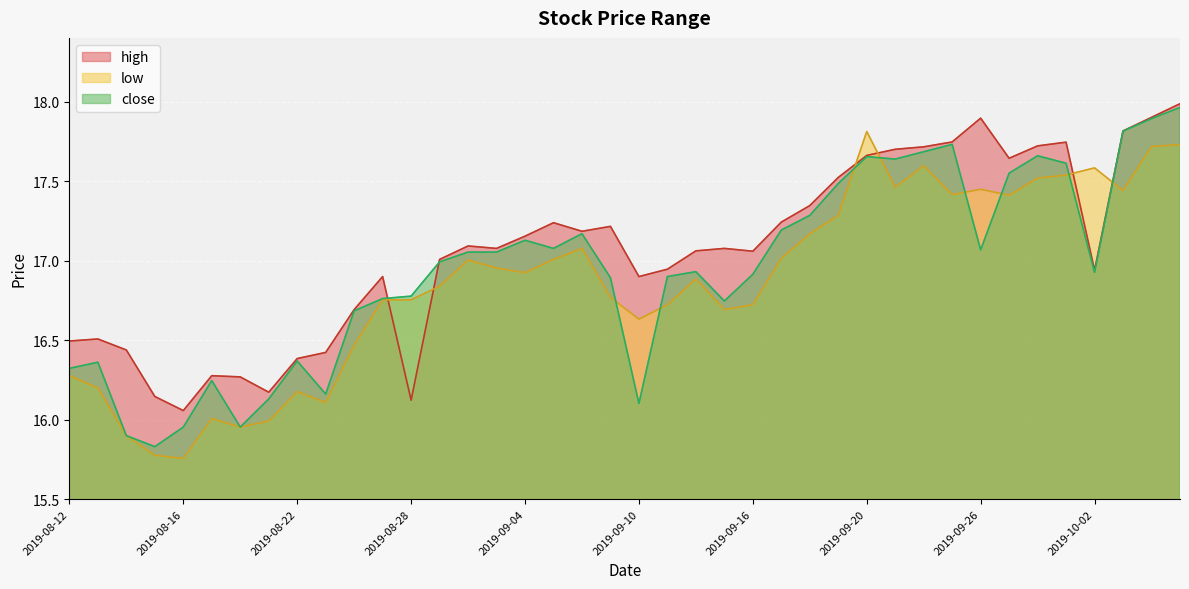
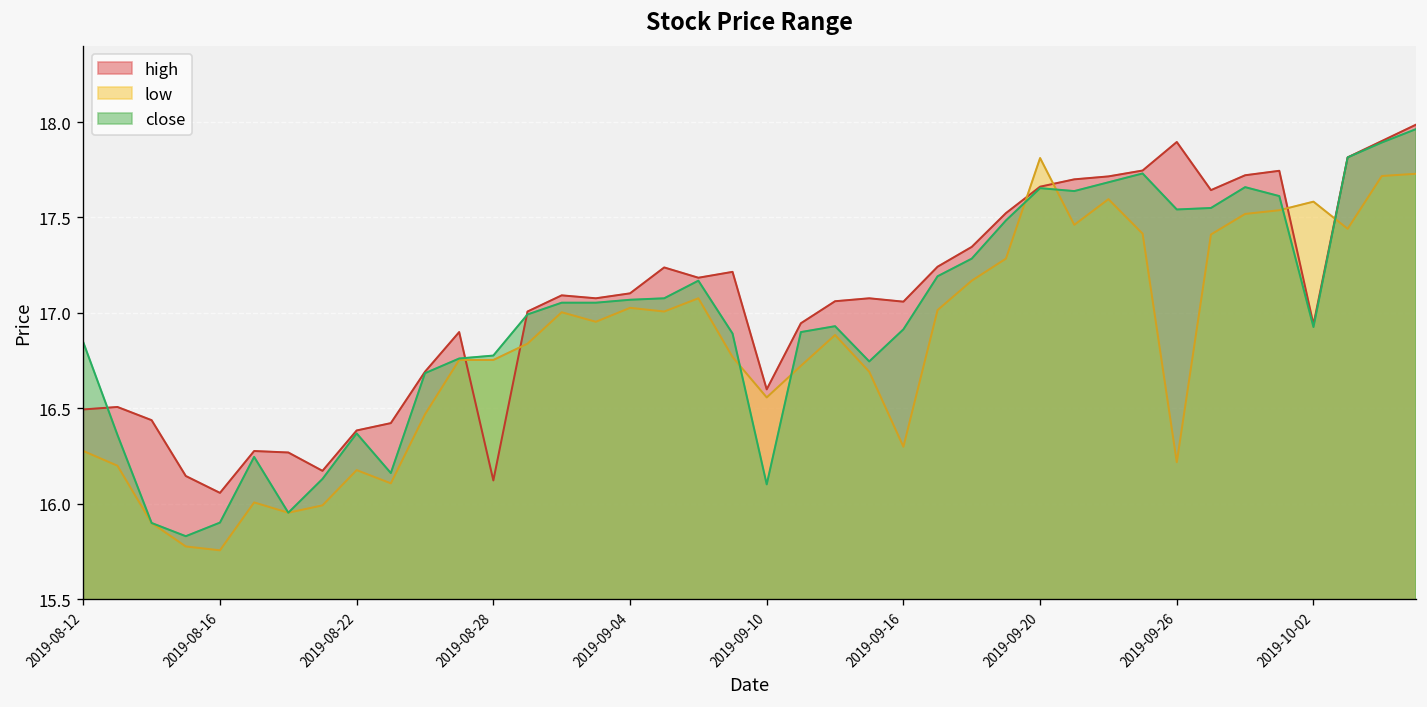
close, 2019-08-12: 16.32 -> 16.85
close, 2019-08-16: 15.95 -> 15.90
high, 2019-09-04: 17.15 -> 17.10
low, 2019-09-04: 16.92 -> 17.03
close, 2019-09-04: 17.13 -> 17.07
high, 2019-09-10: 16.90 -> 16.60
low, 2019-09-10: 16.63 -> 16.56
low, 2019-09-16: 16.72 -> 16.30
low, 2019-09-26: 17.45 -> 16.22
close, 2019-09-26: 17.07 -> 17.54
